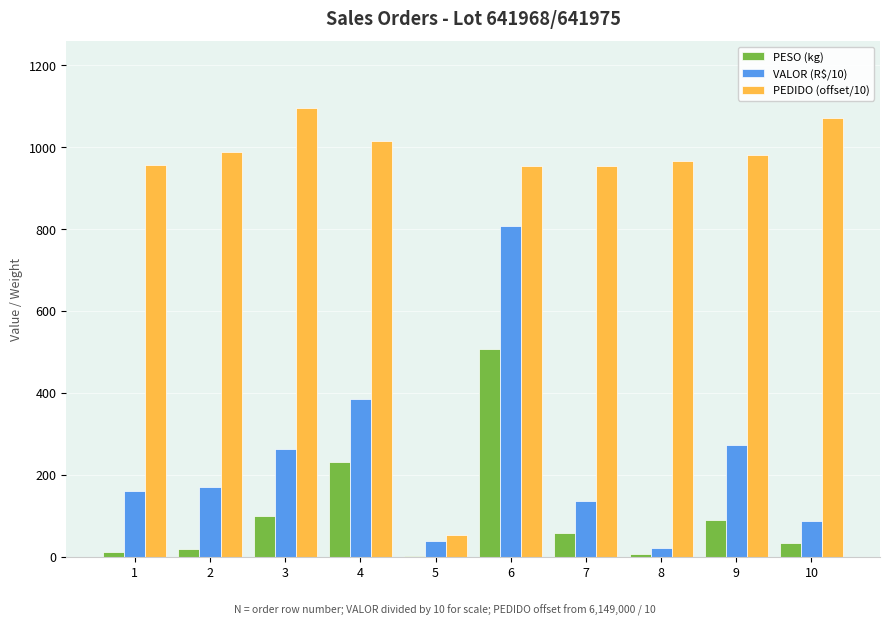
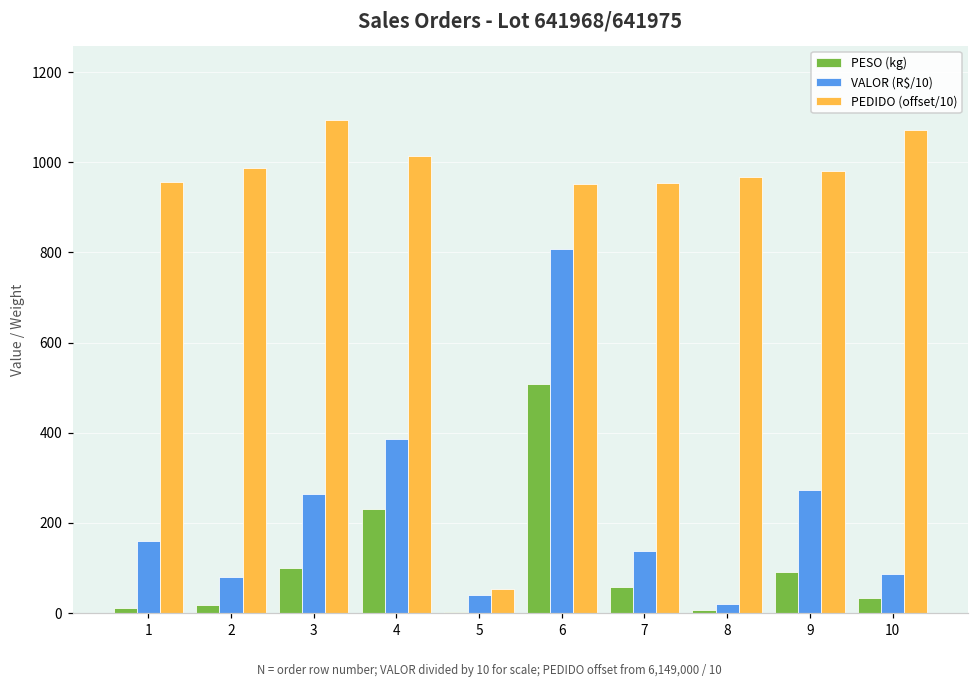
VALOR (R$/10), 2: 170 -> 80
